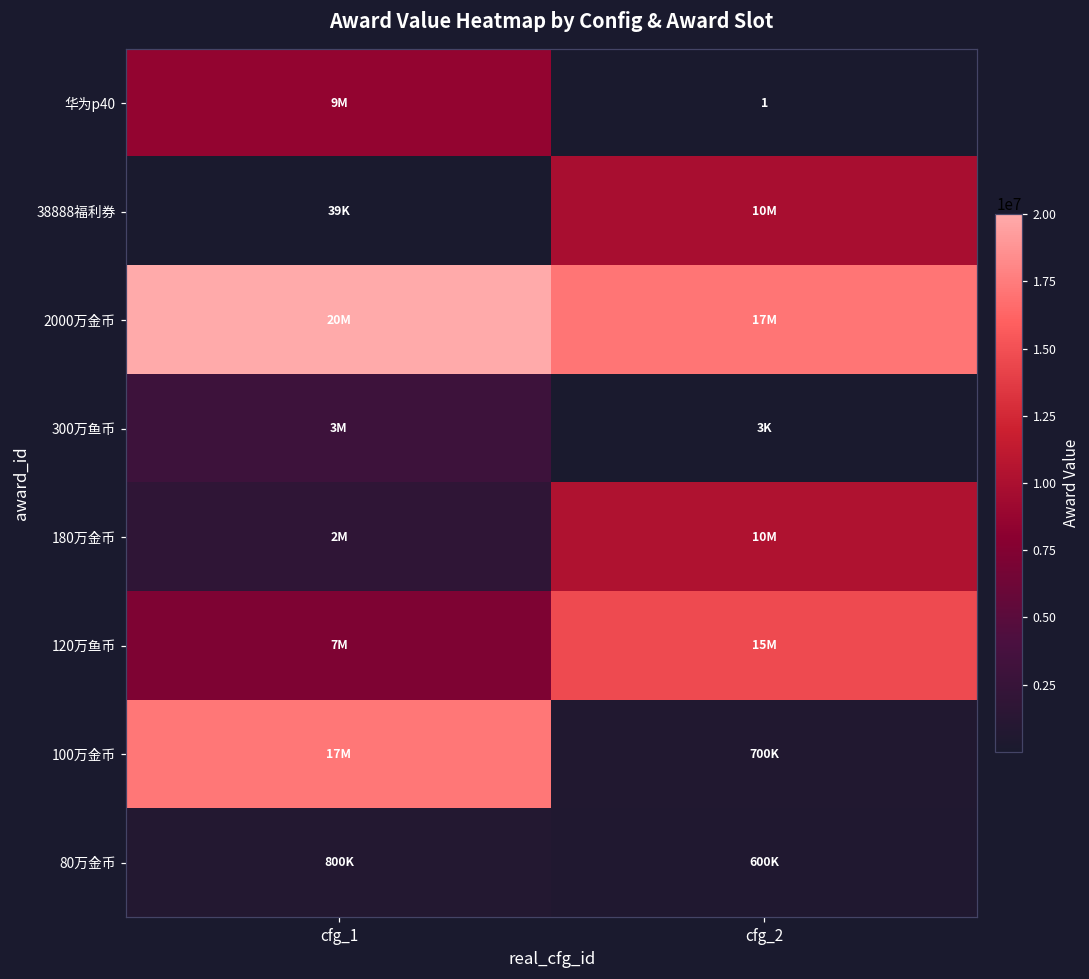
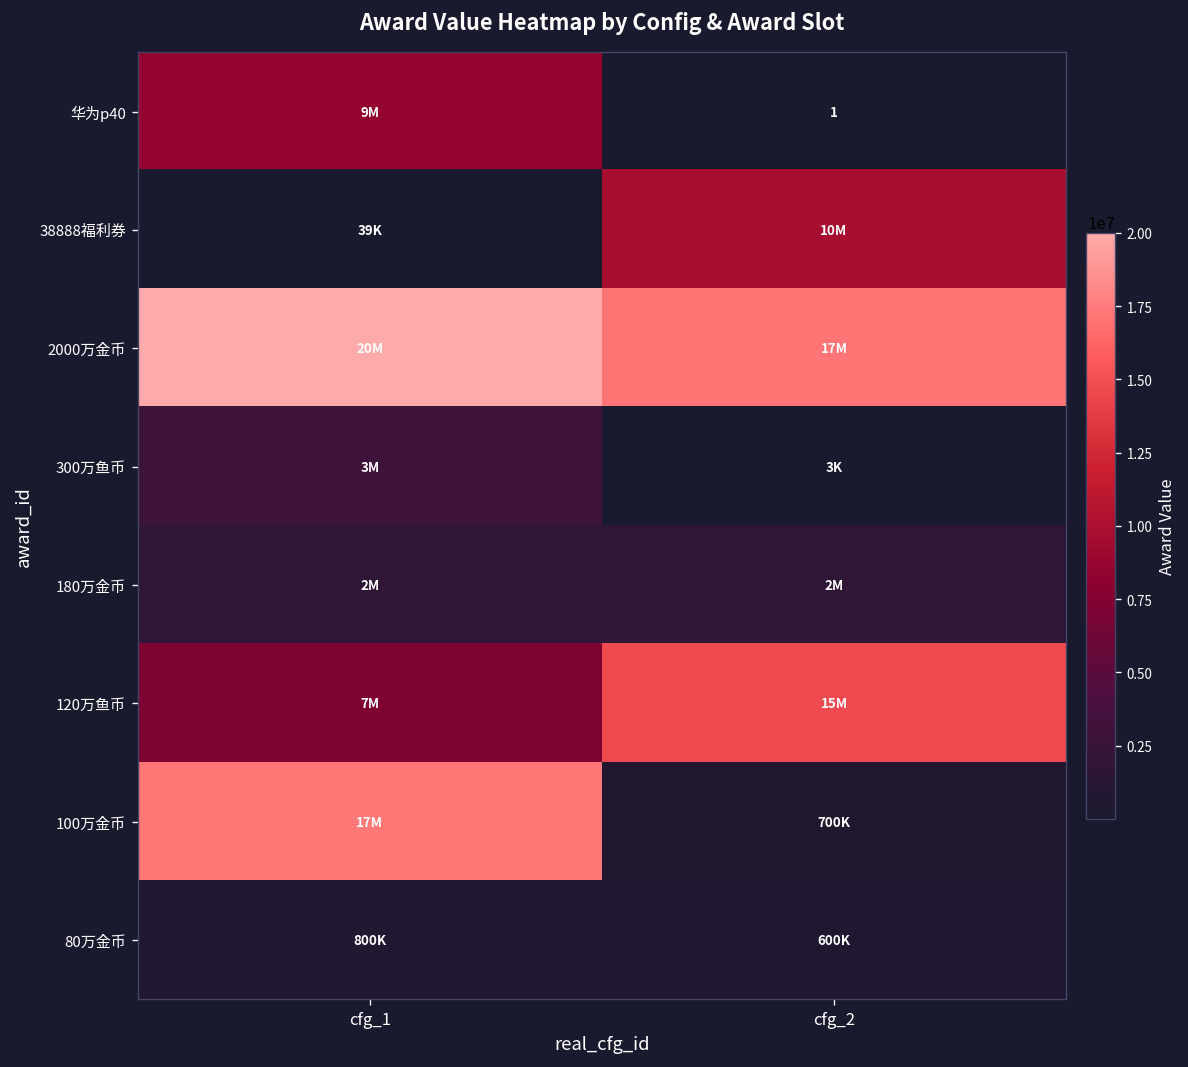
180万金币, cfg_2: 10M -> 2M
